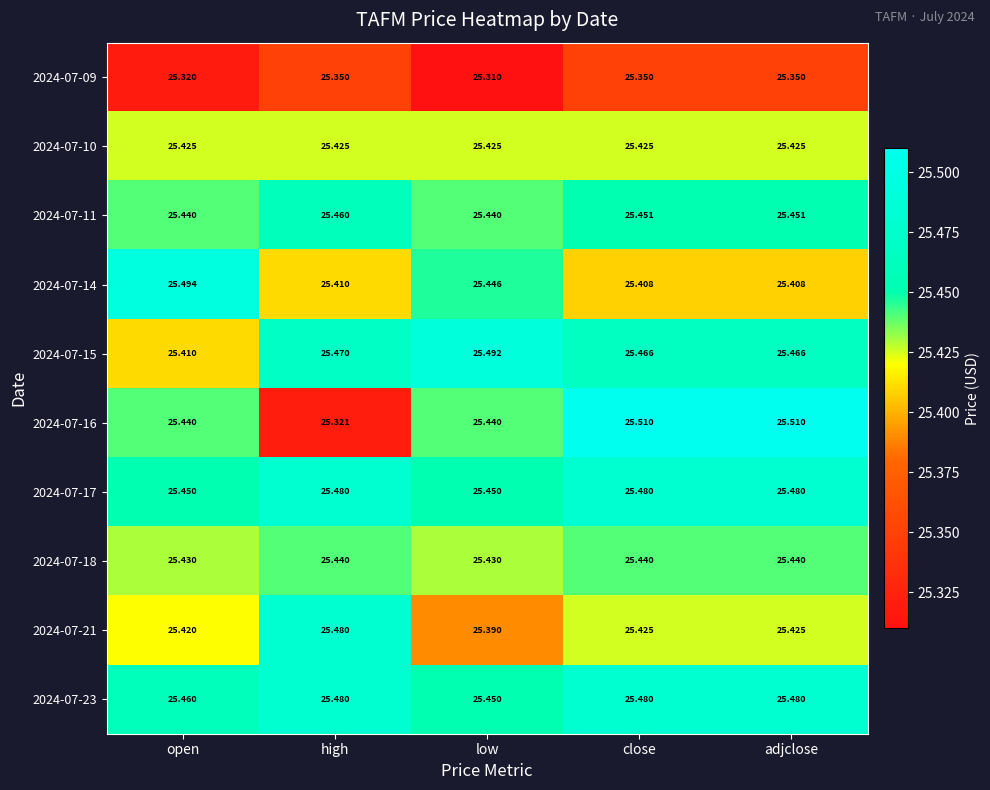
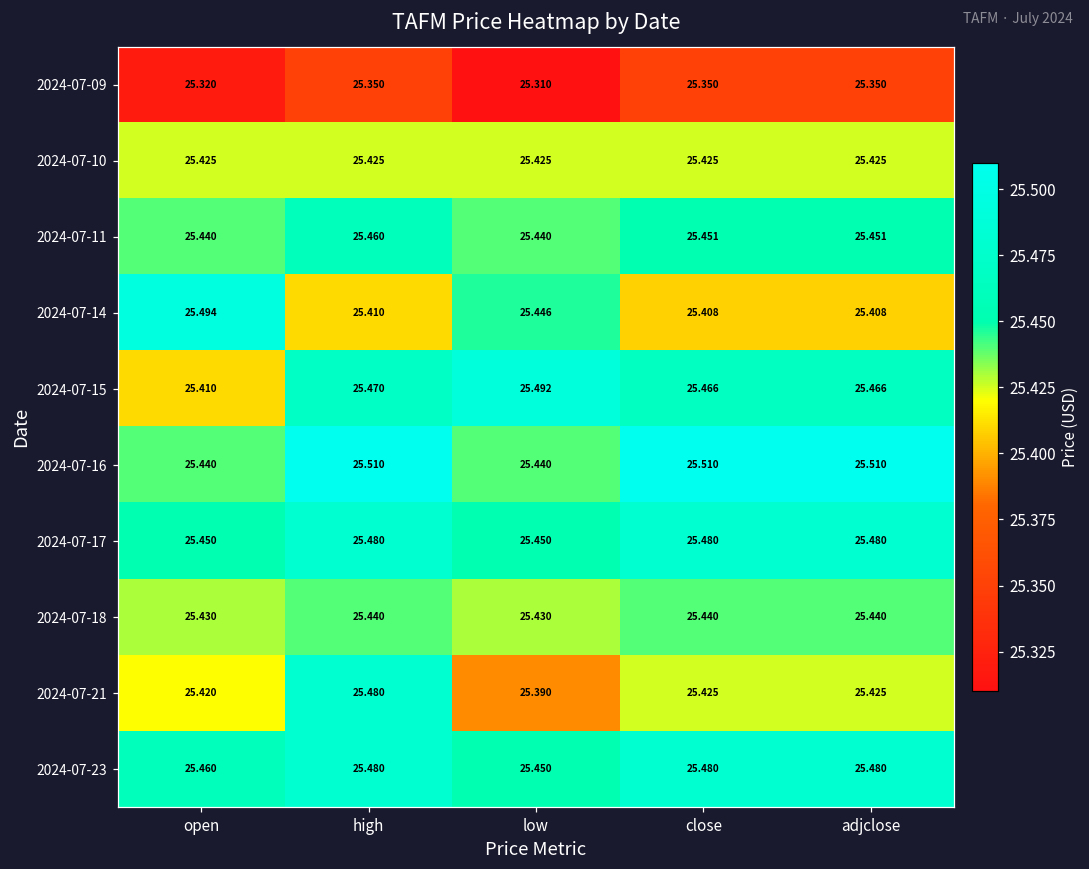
2024-07-16, high: 25.321 -> 25.510
